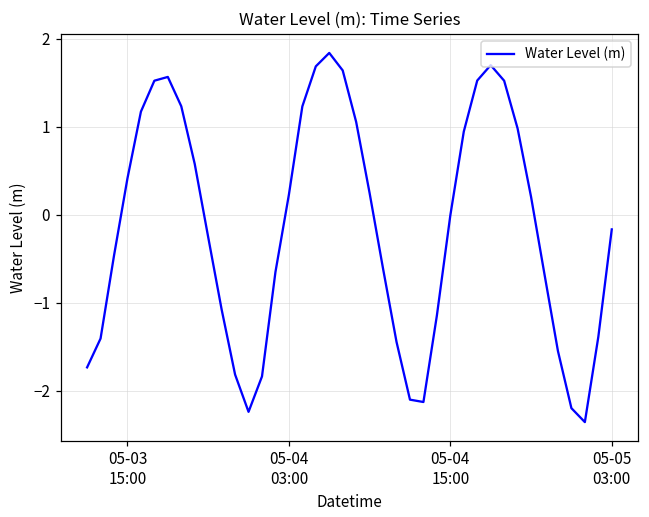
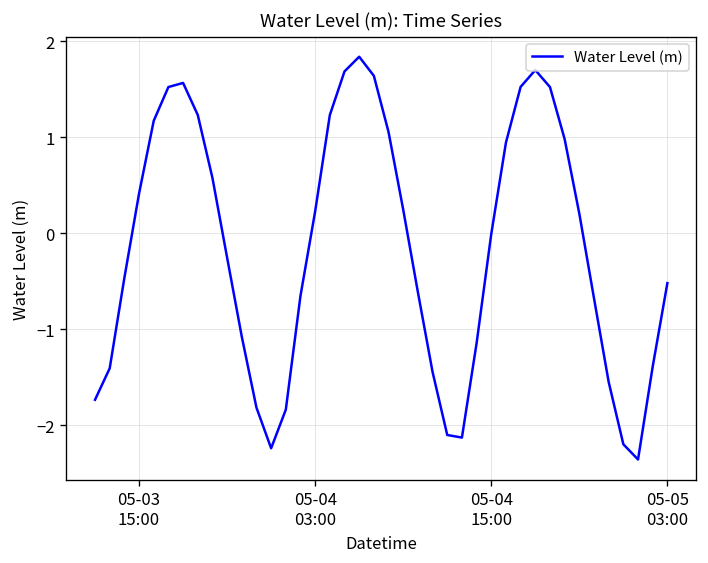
05-05 03:00: -0.2 -> -0.5
